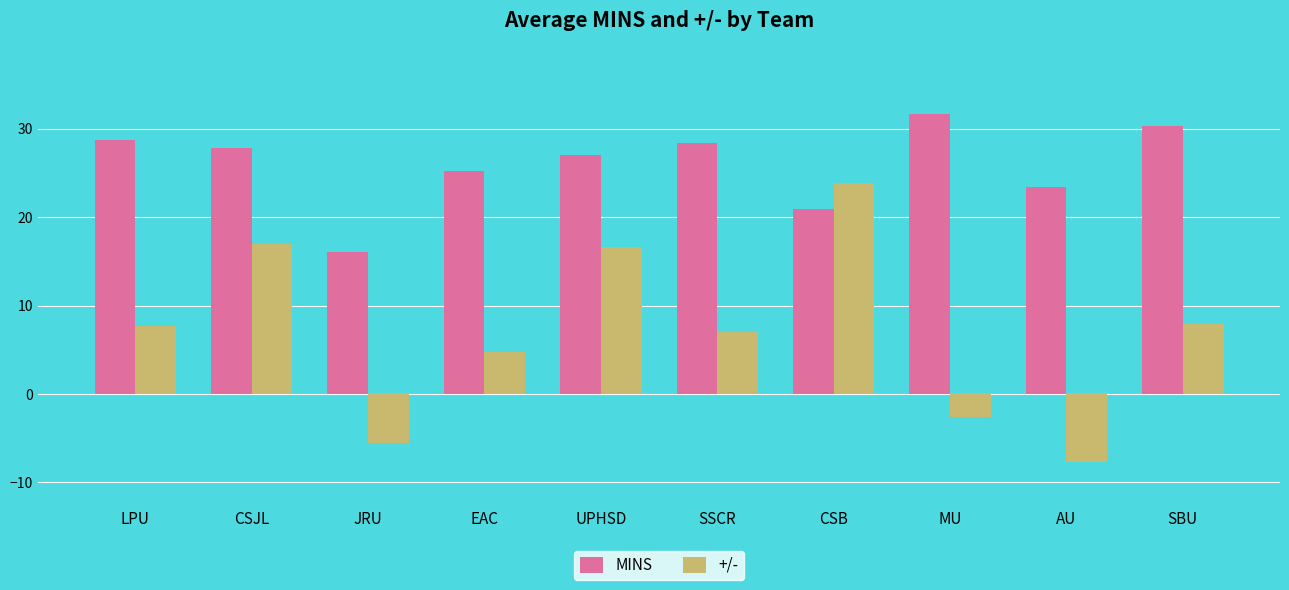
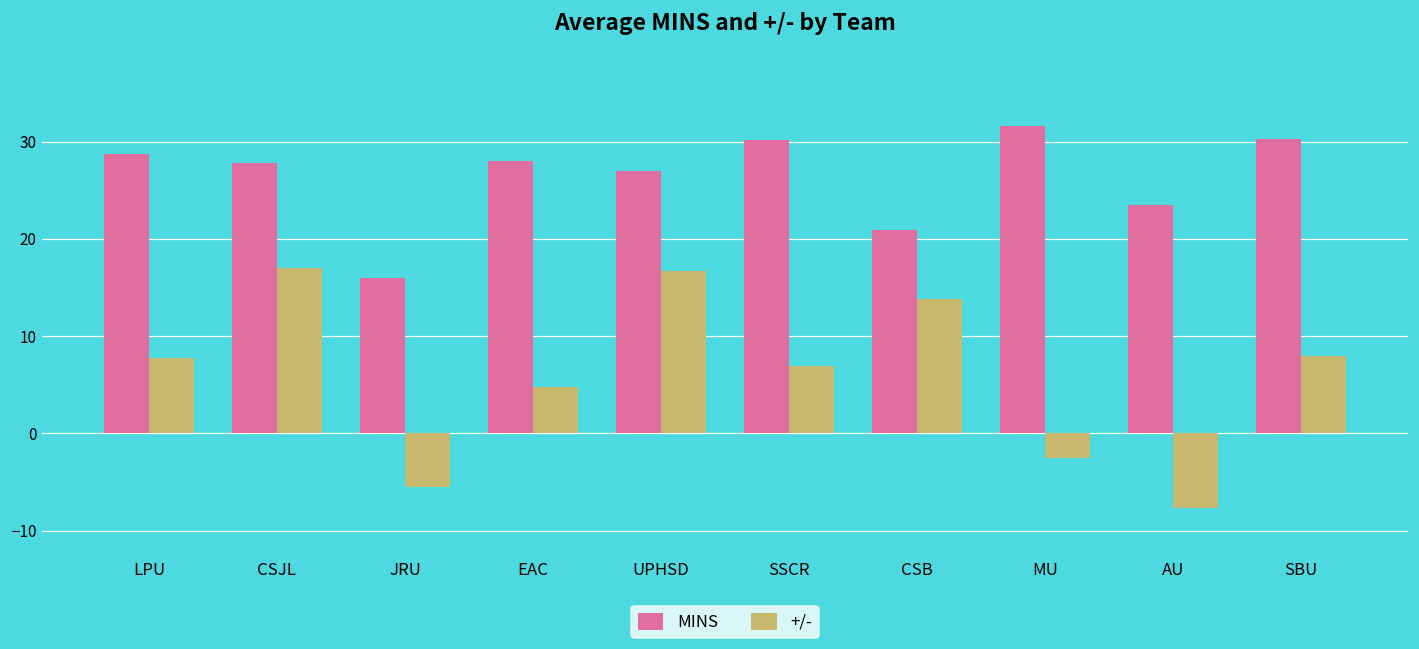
MINS, EAC: 25 -> 28
MINS, SSCR: 28 -> 30
+/-, CSB: 24 -> 14
